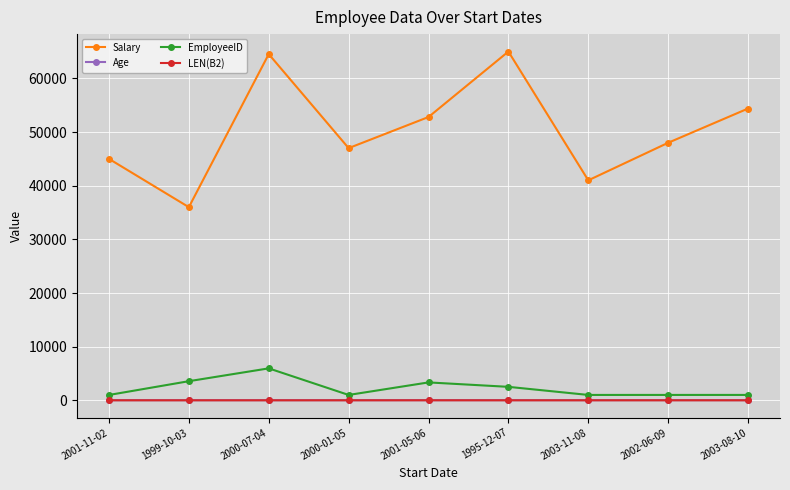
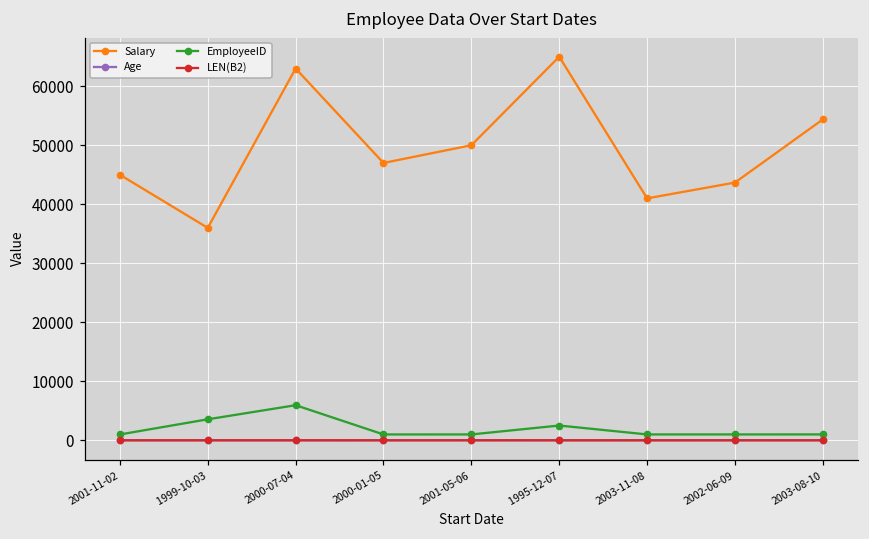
Salary, 2000-07-04: 65000 -> 63000
Salary, 2001-05-06: 53000 -> 50000
EmployeeID, 2001-05-06: 3000 -> 1000
Salary, 2002-06-09: 48000 -> 44000
